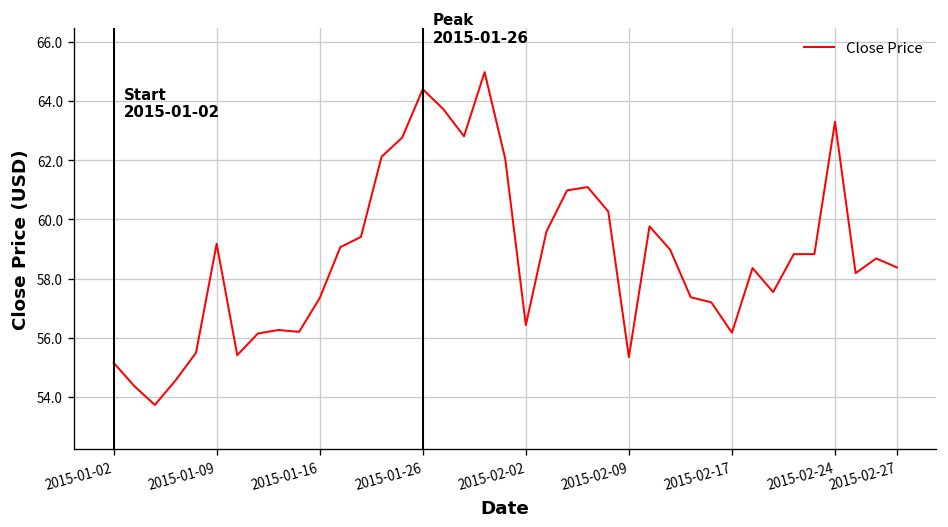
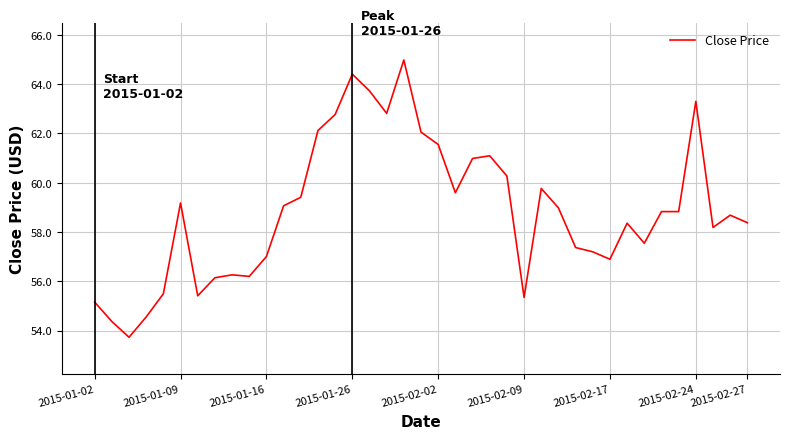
2015-01-16: 57.3 -> 57.0
2015-02-02: 56.4 -> 61.6
2015-02-17: 56.2 -> 56.9
